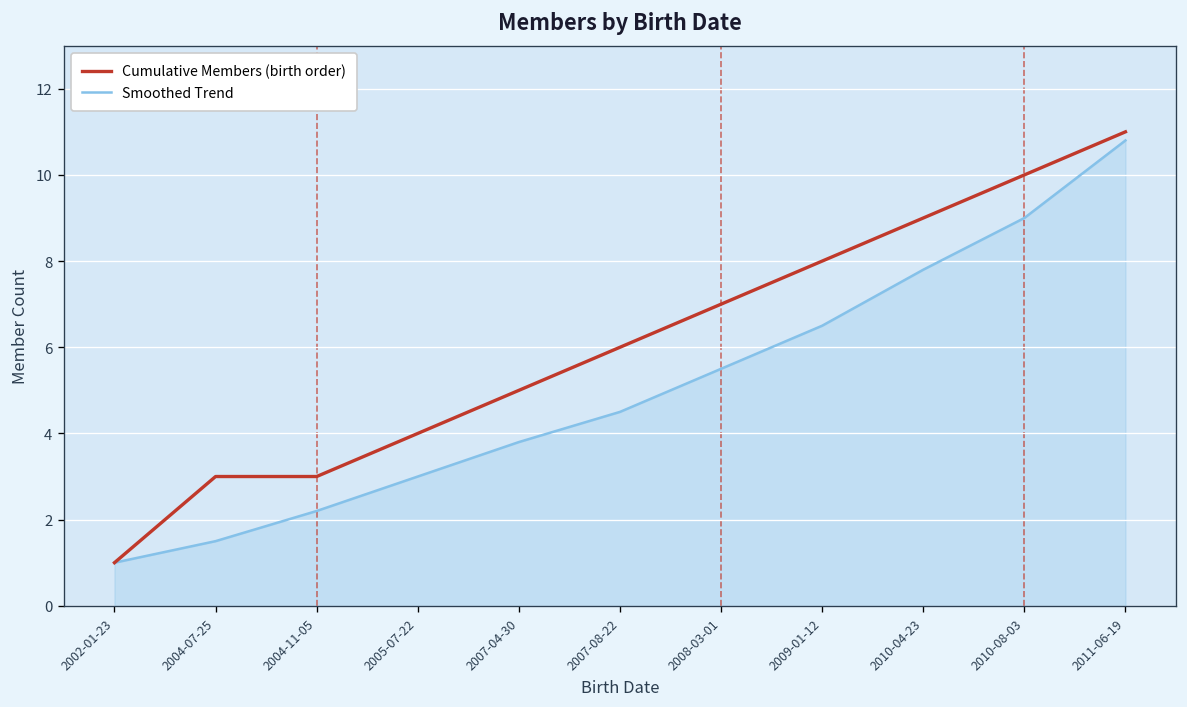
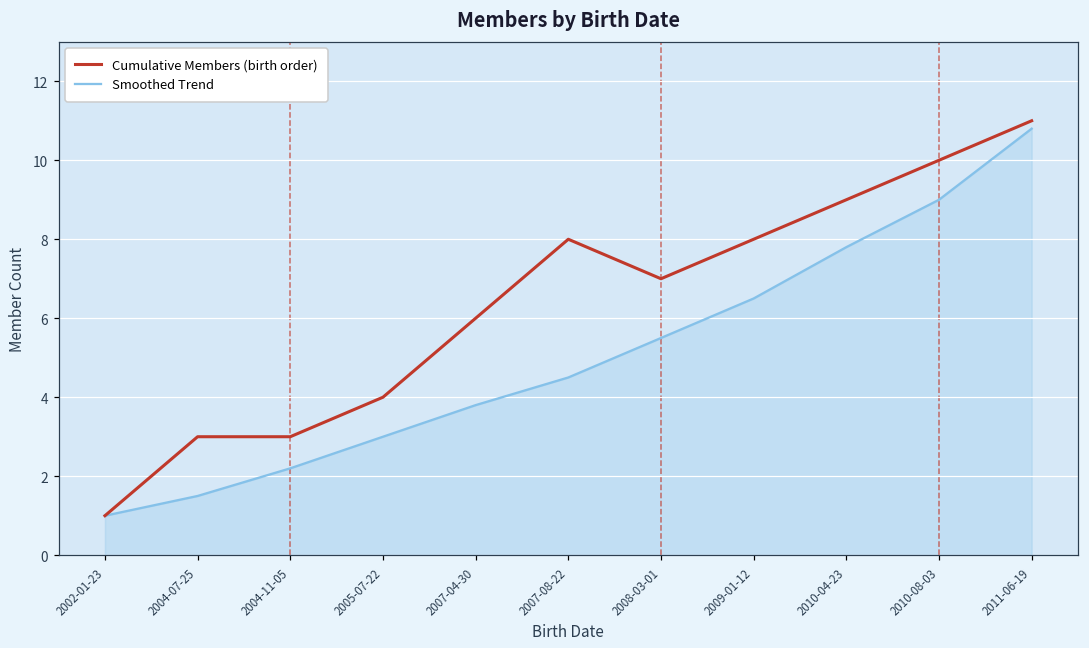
Cumulative Members (birth order), 2007-04-30: 5 -> 6
Cumulative Members (birth order), 2007-08-22: 6 -> 8
